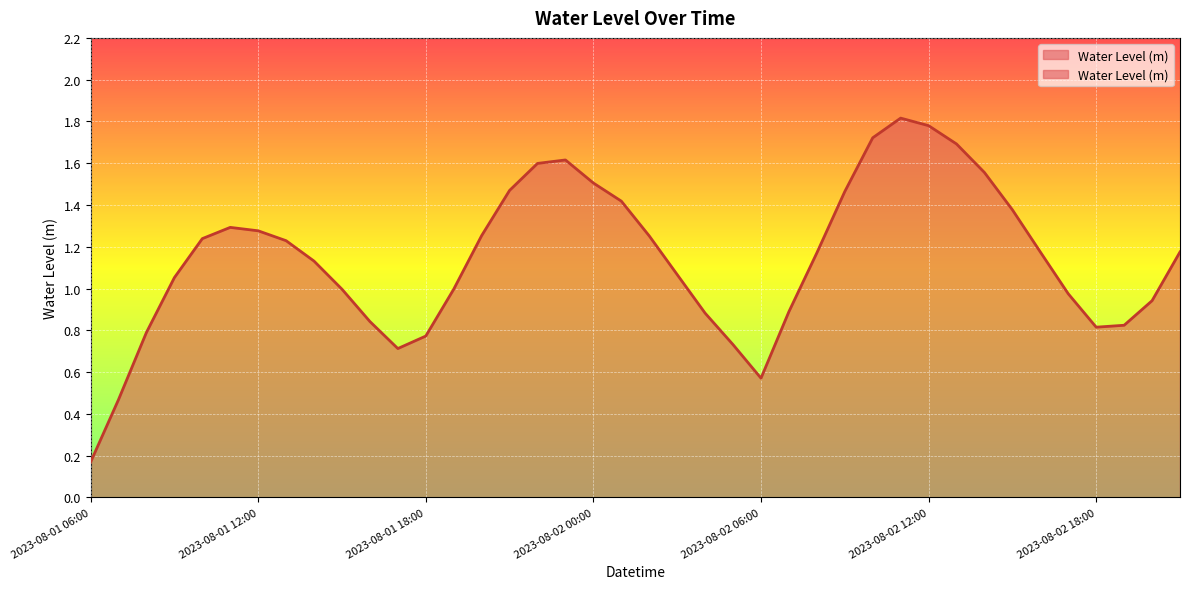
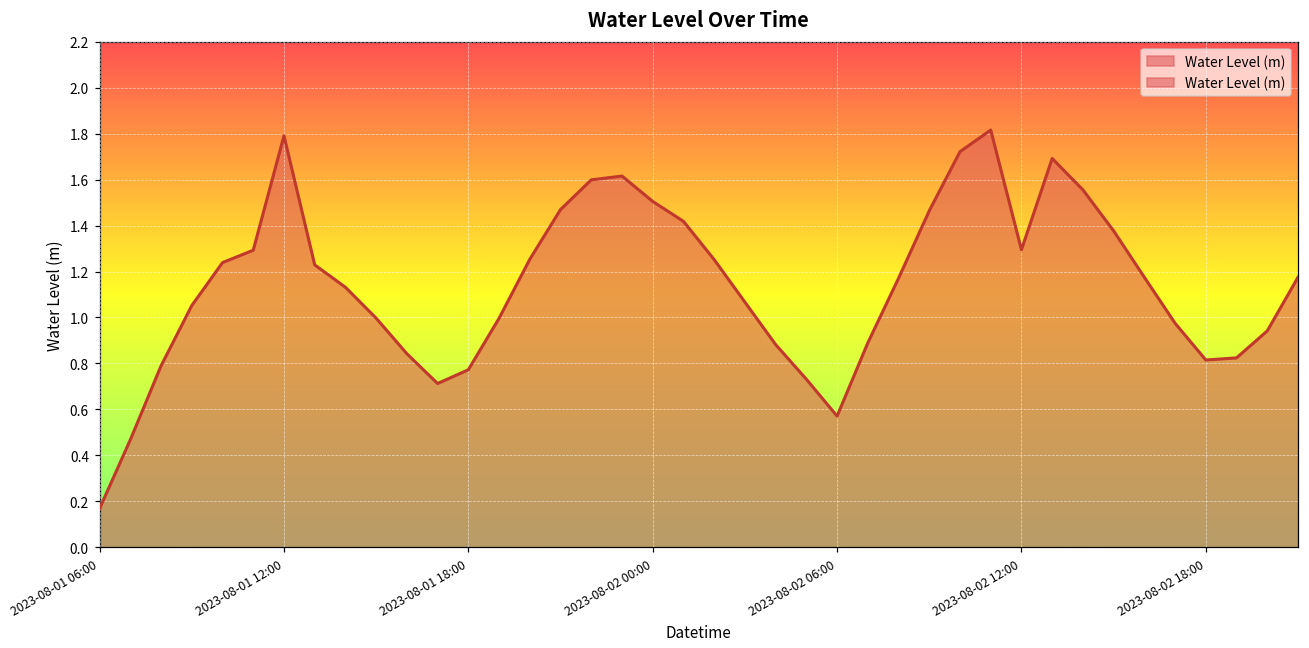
2023-08-01 12:00: 1.28 -> 1.79
2023-08-02 12:00: 1.78 -> 1.29
